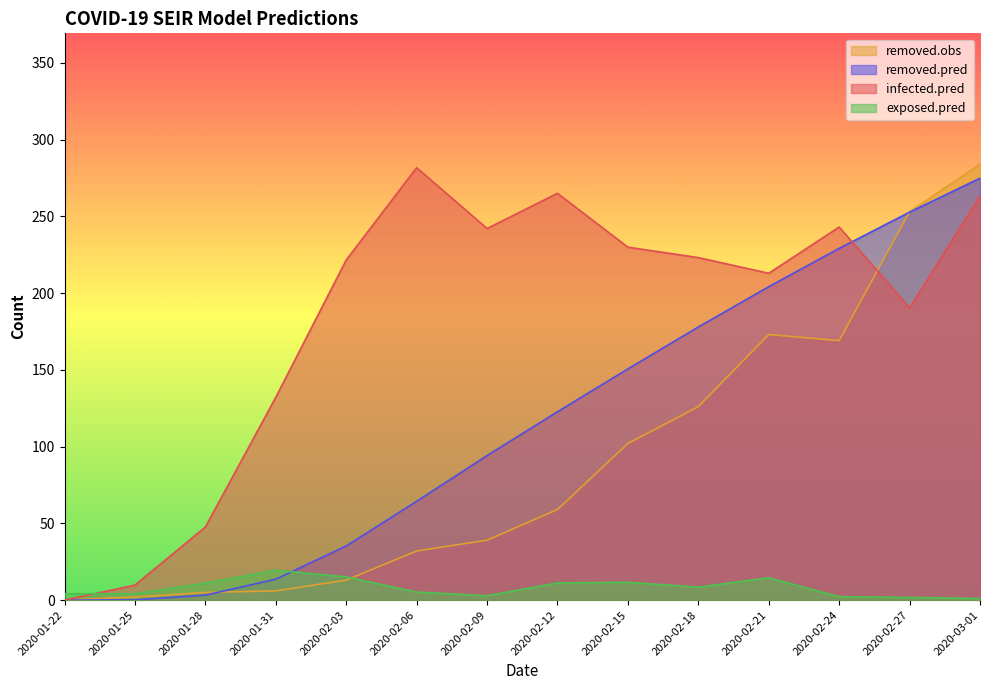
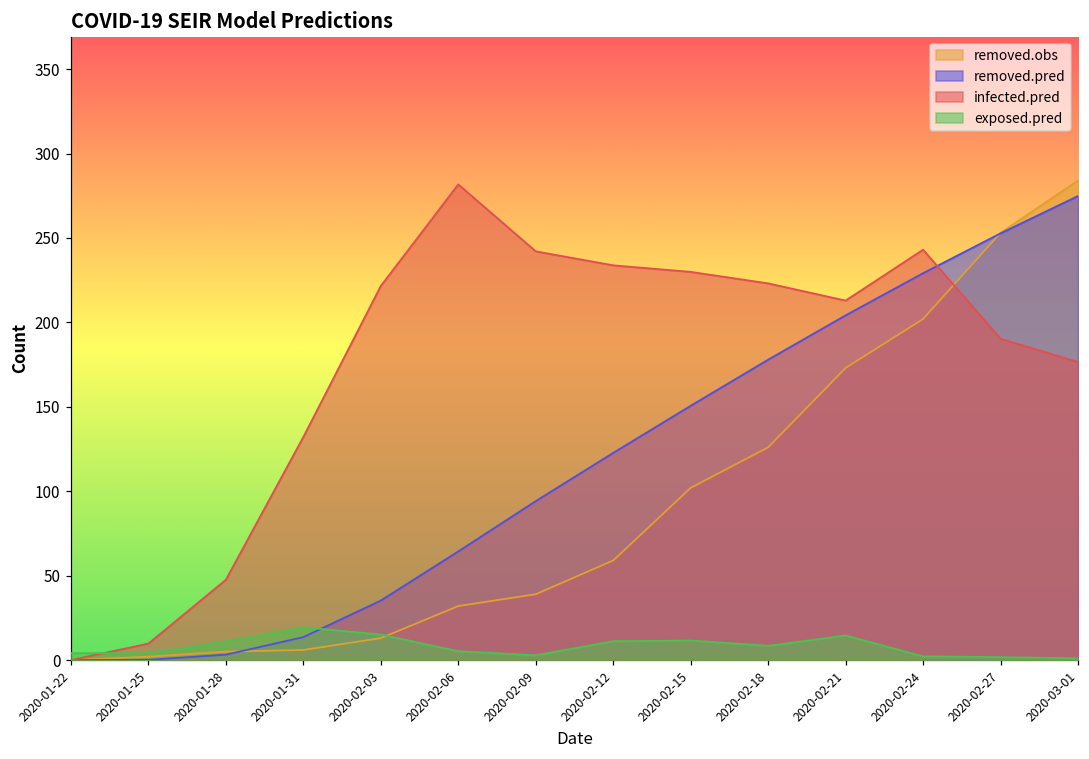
infected.pred, 2020-02-12: 265 -> 234
removed.obs, 2020-02-24: 169 -> 202
infected.pred, 2020-03-01: 263 -> 177
